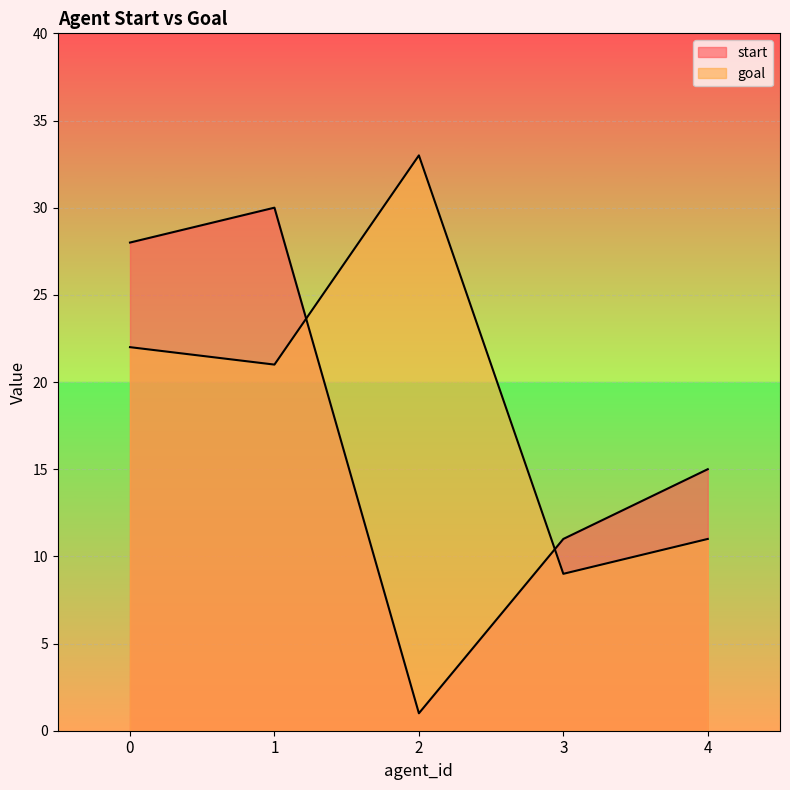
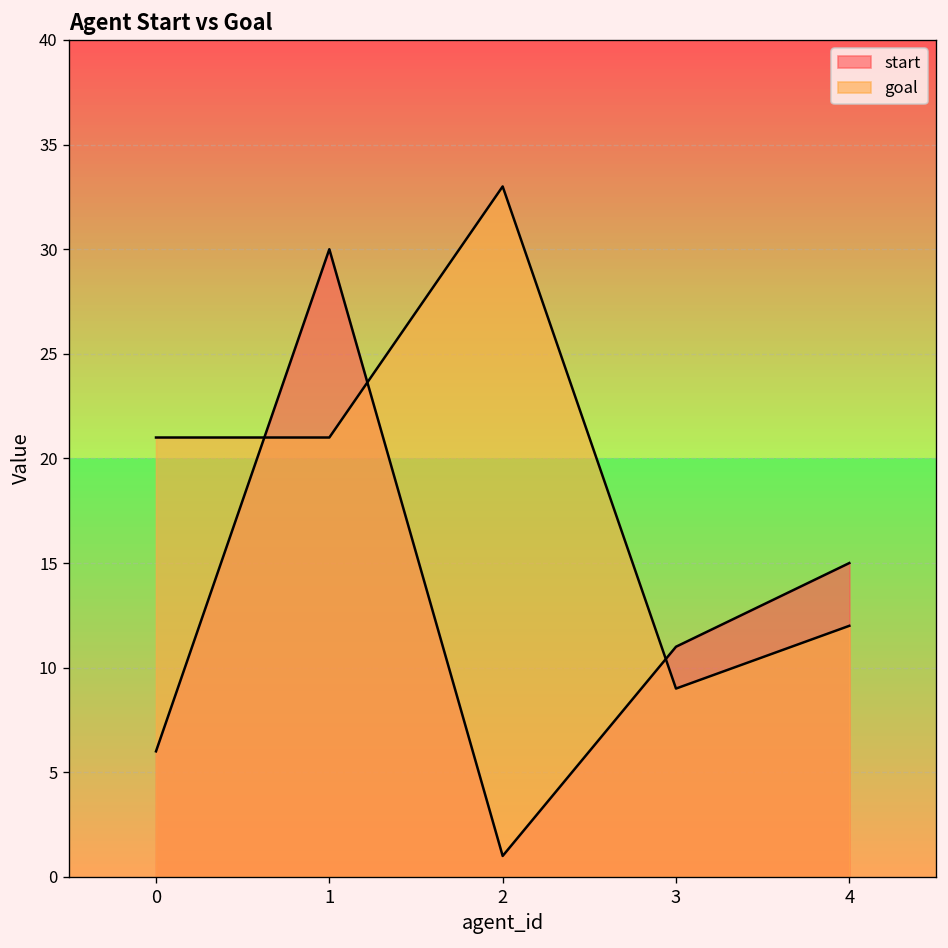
start, 0: 28 -> 6
goal, 0: 22 -> 21
goal, 4: 11 -> 12
